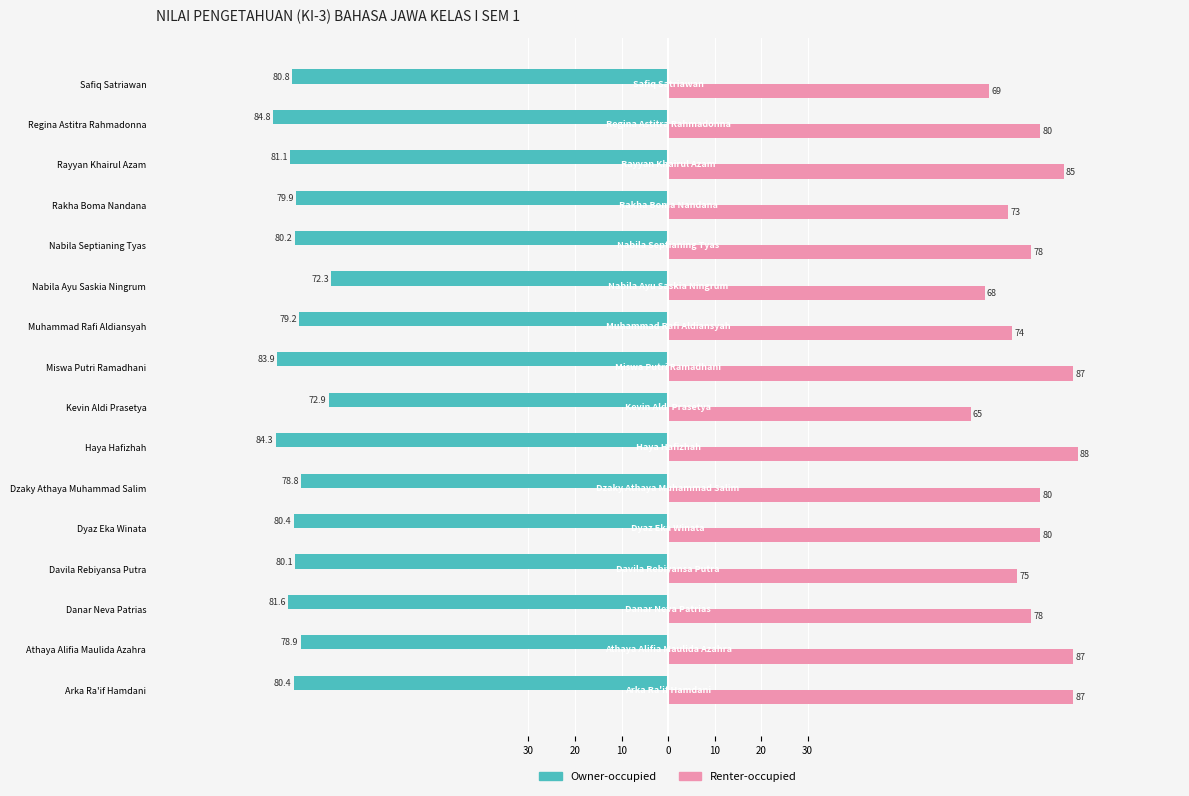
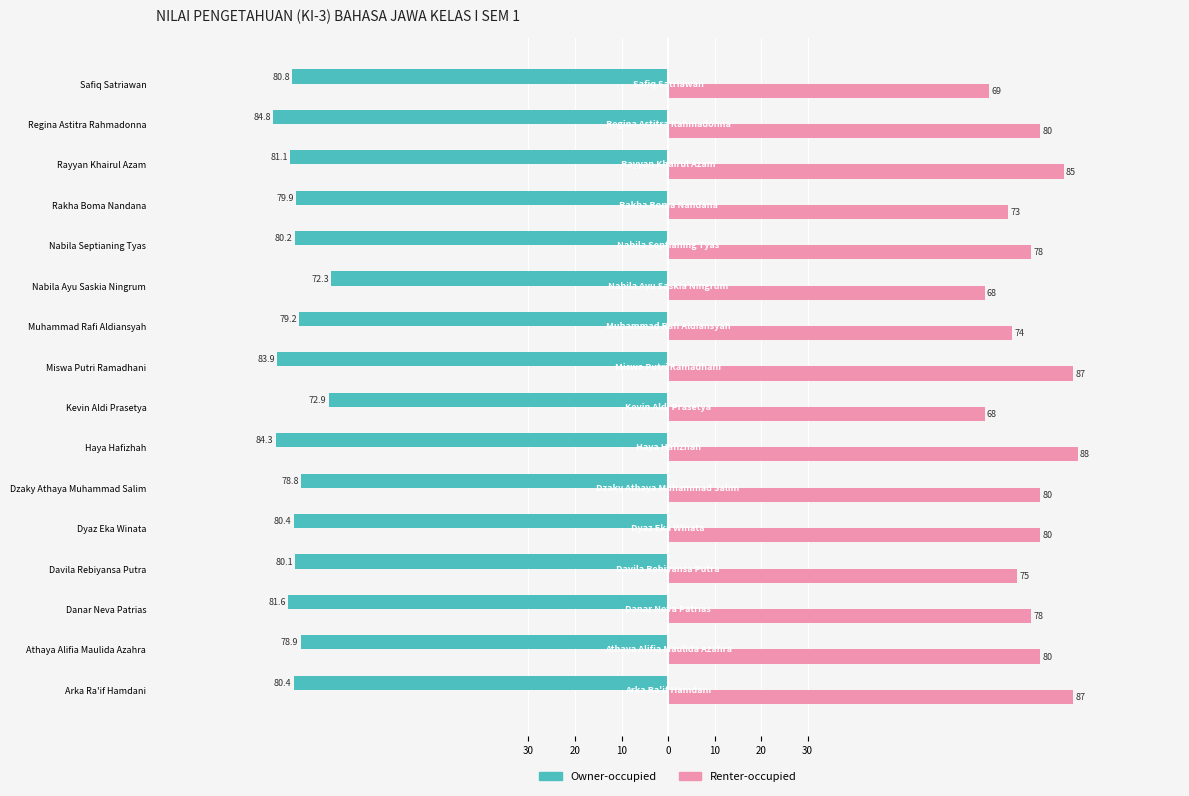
Renter-occupied, Kevin Aldi Prasetya: 65 -> 68
Renter-occupied, Athaya Alifia Maulida Azahra: 87 -> 80
